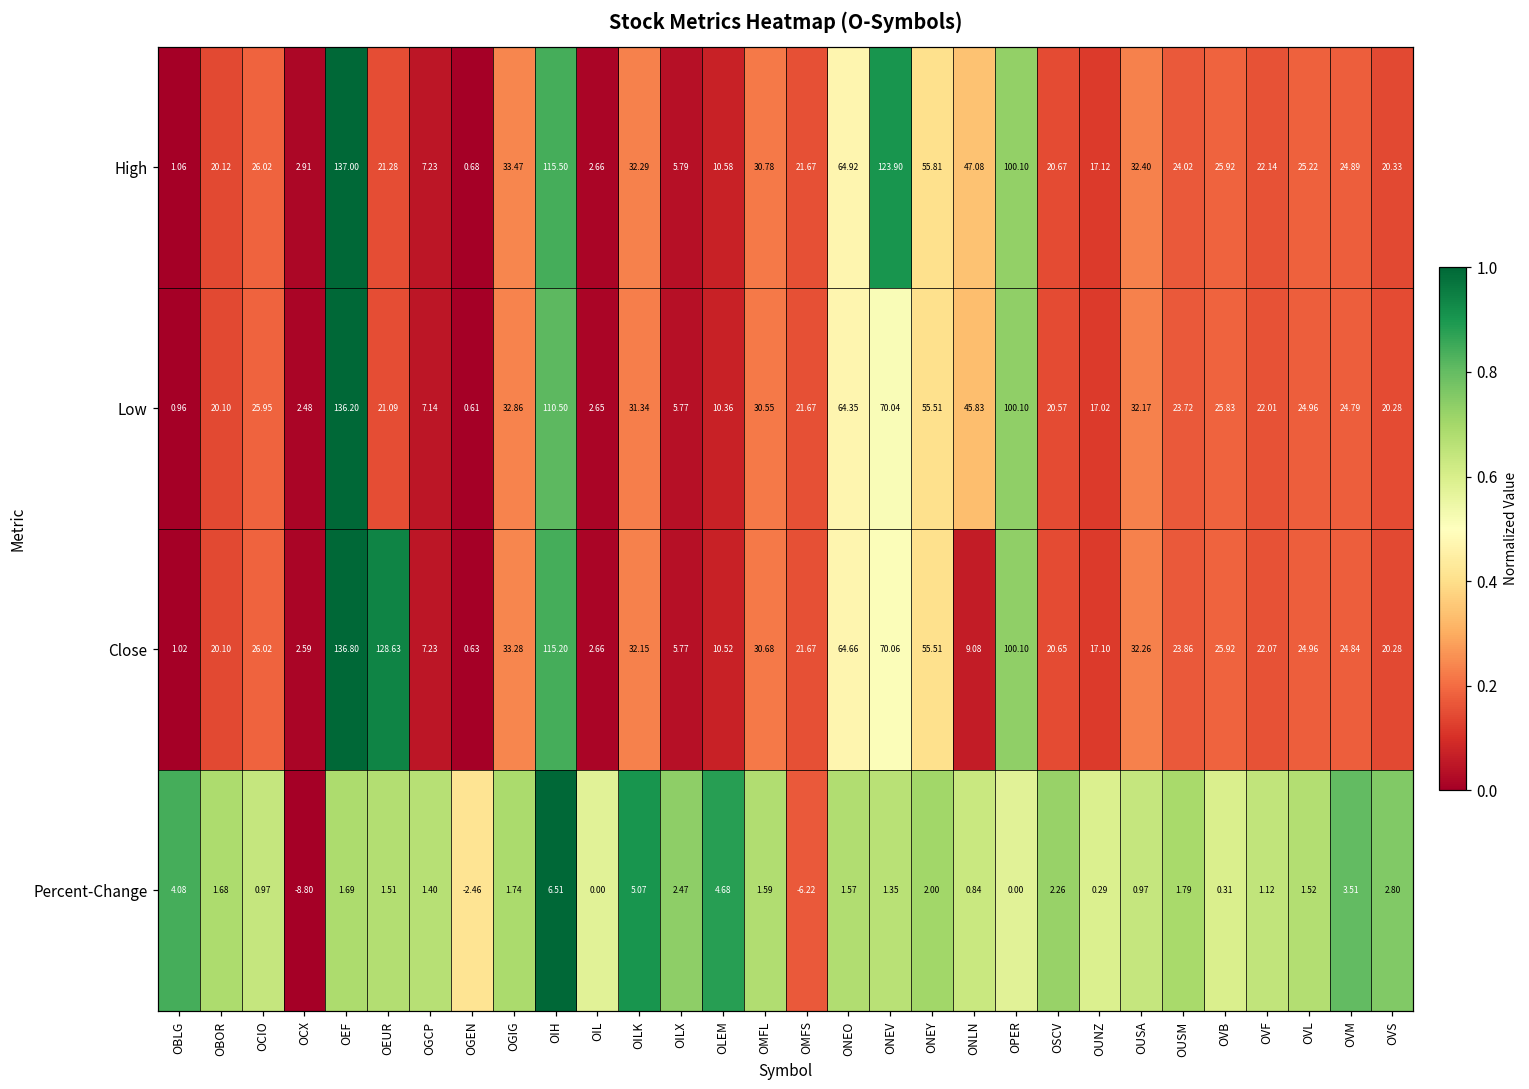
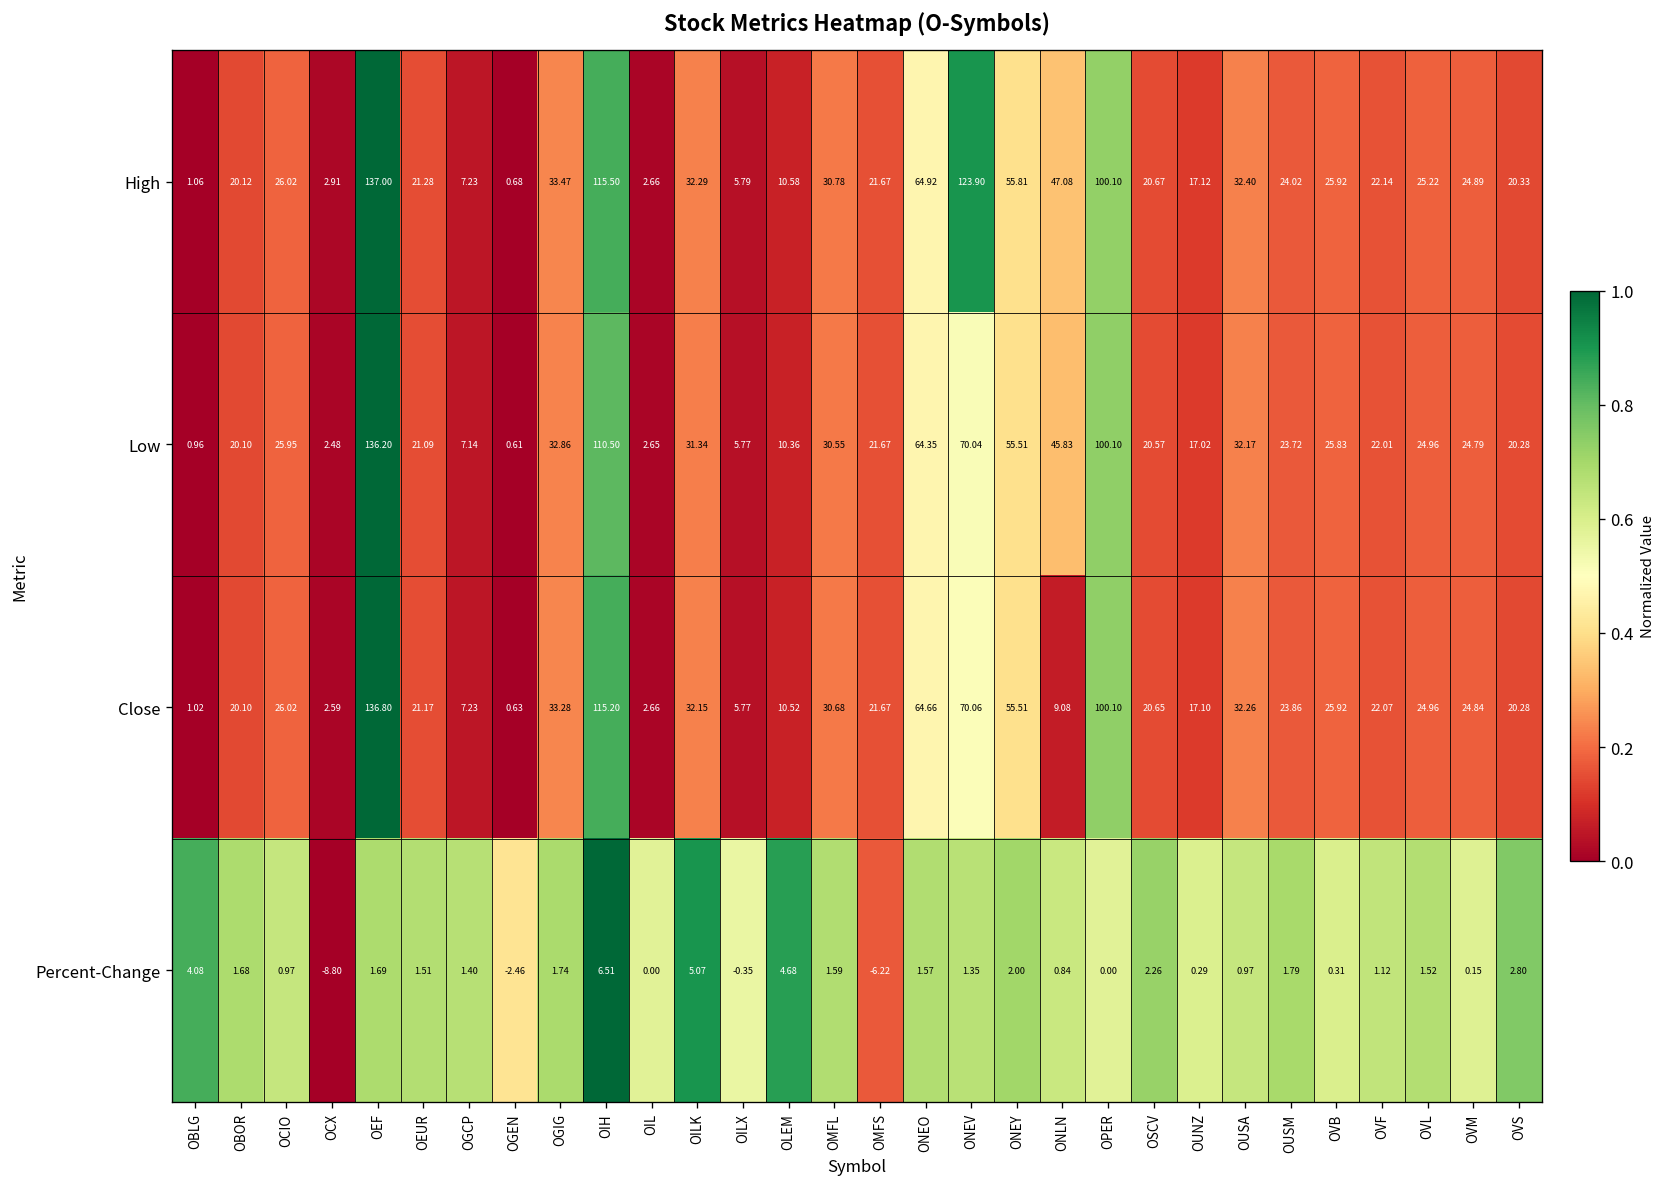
Close, OEUR: 128.63 -> 21.17
Percent-Change, OILX: 2.47 -> -0.35
Percent-Change, OVM: 3.51 -> 0.15
